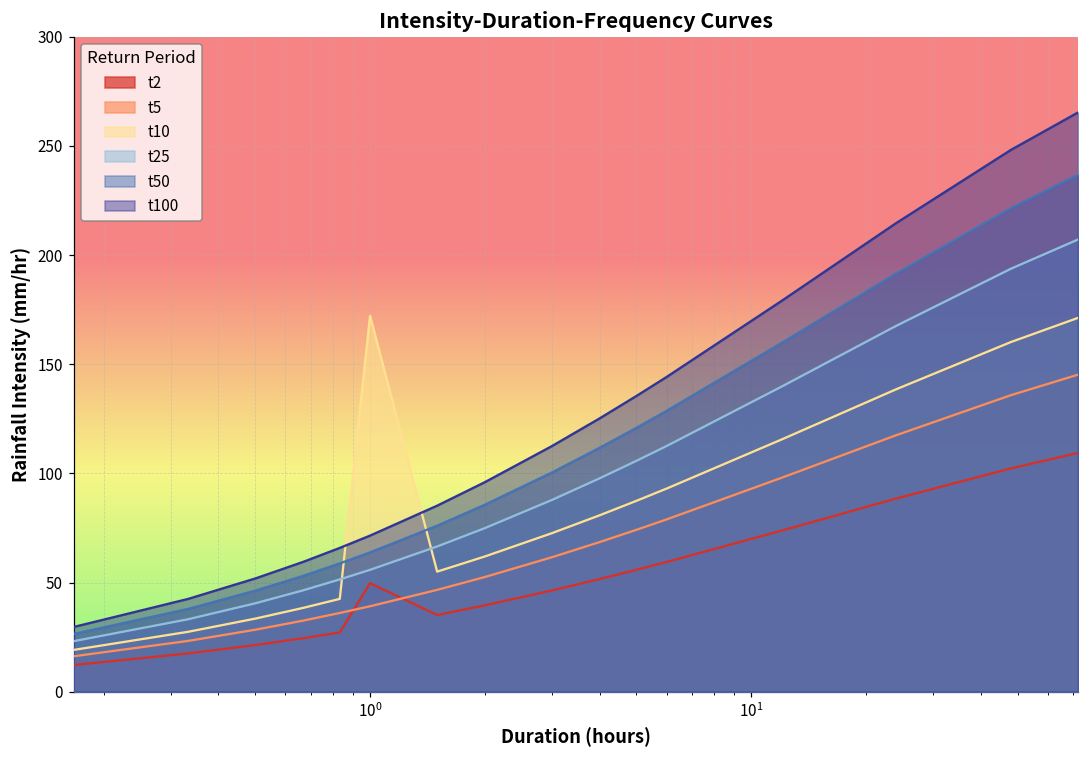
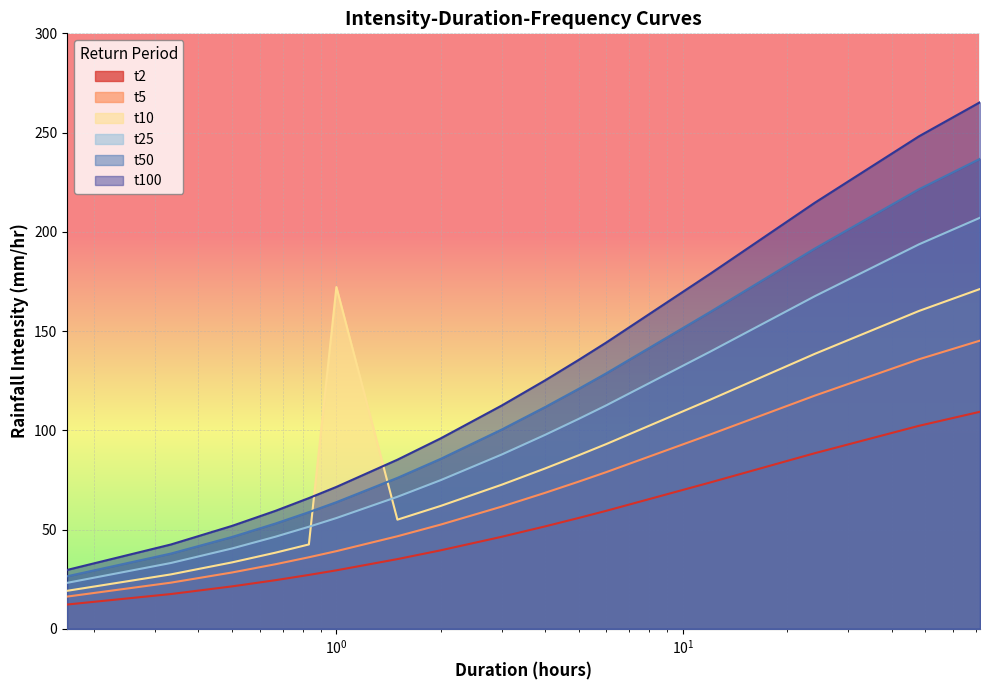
t2, 10^0: 50 -> 29
